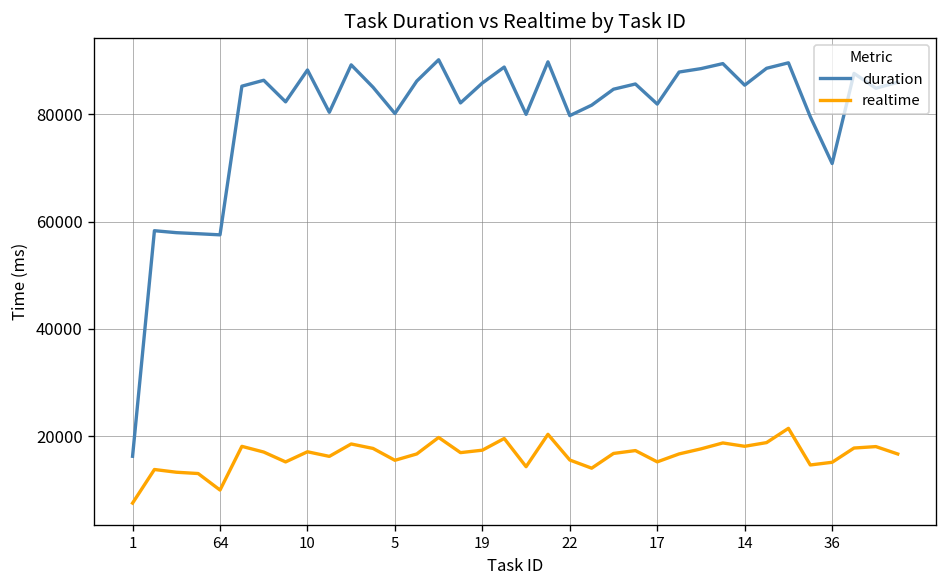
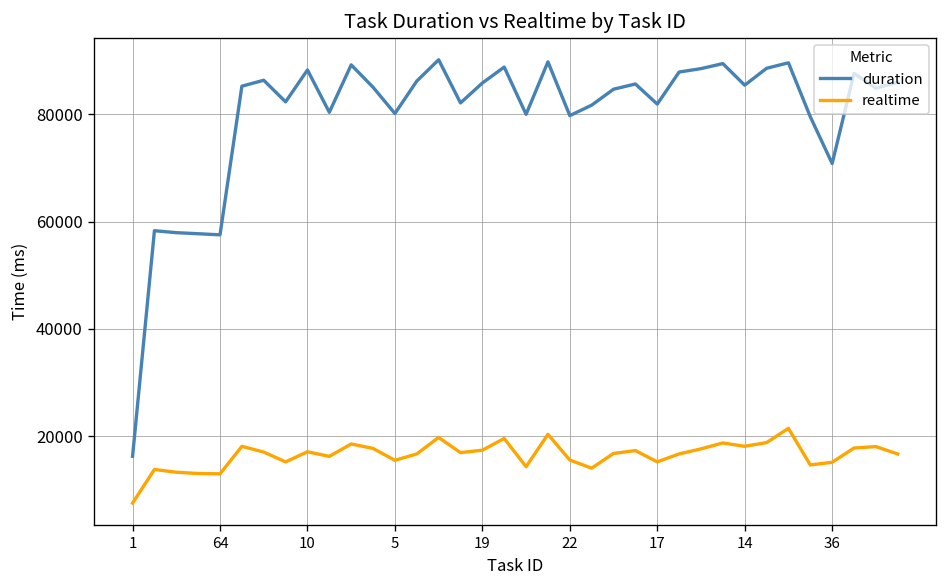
realtime, 64: 10000 -> 13000
